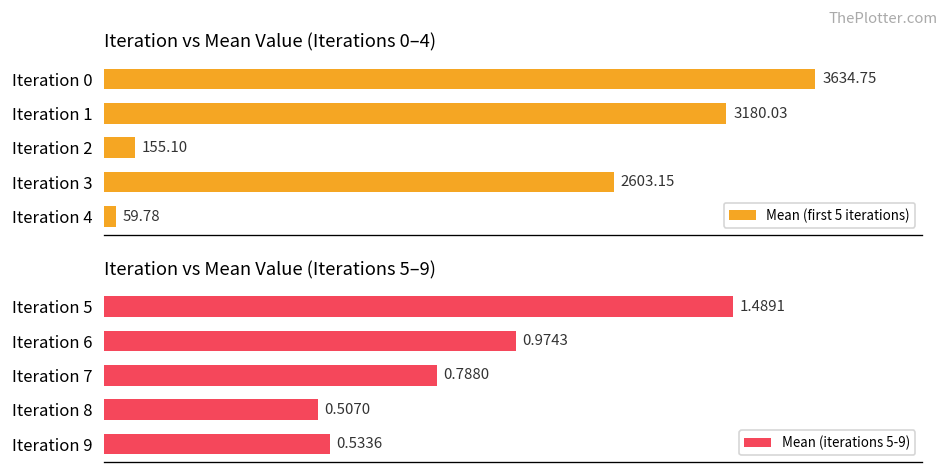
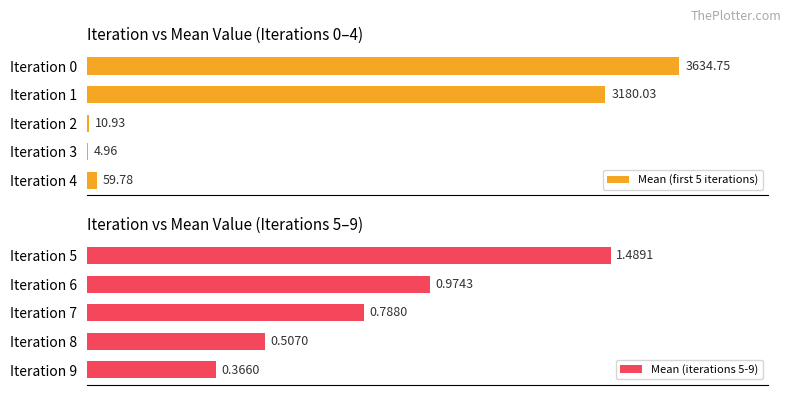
Iteration vs Mean Value (Iterations 0–4), Iteration 2: 155.10 -> 10.93
Iteration vs Mean Value (Iterations 0–4), Iteration 3: 2603.15 -> 4.96
Iteration vs Mean Value (Iterations 5–9), Iteration 9: 0.5336 -> 0.3660
